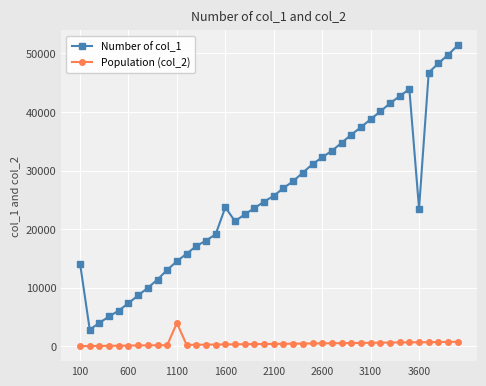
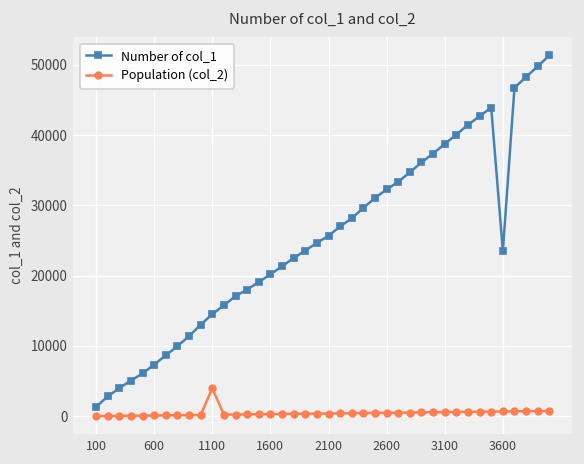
Number of col_1, 100: 14000 -> 1000
Number of col_1, 1600: 24000 -> 20000
